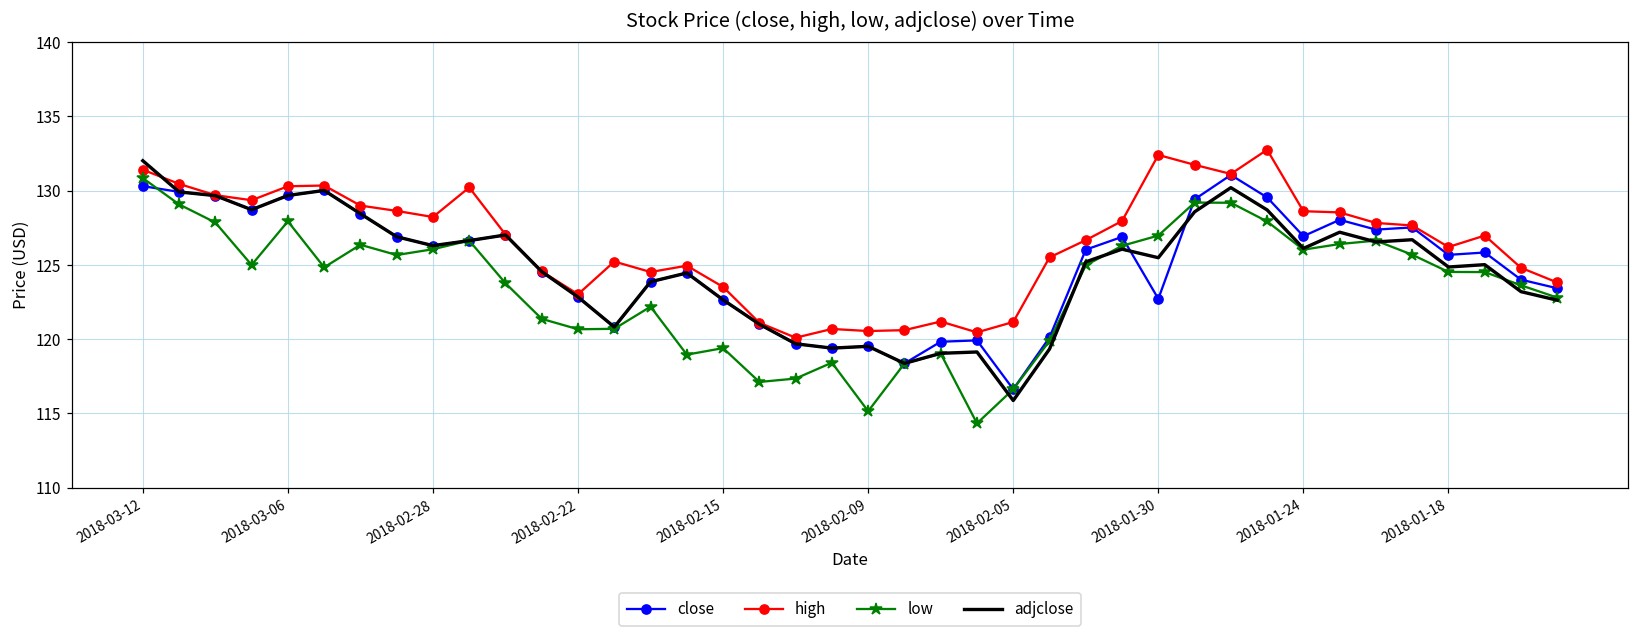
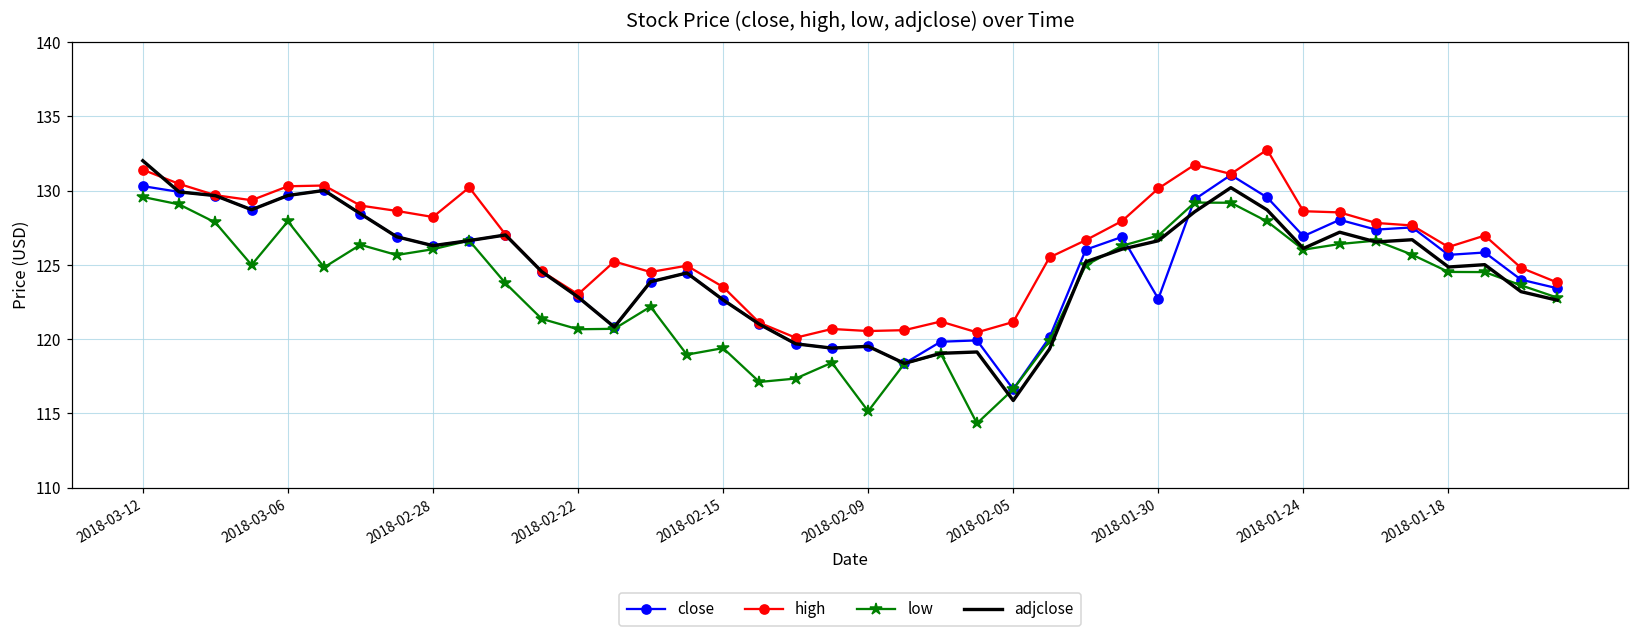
low, 2018-03-12: 130.9 -> 129.6
high, 2018-01-30: 132.4 -> 130.2
adjclose, 2018-01-30: 125.5 -> 126.6
